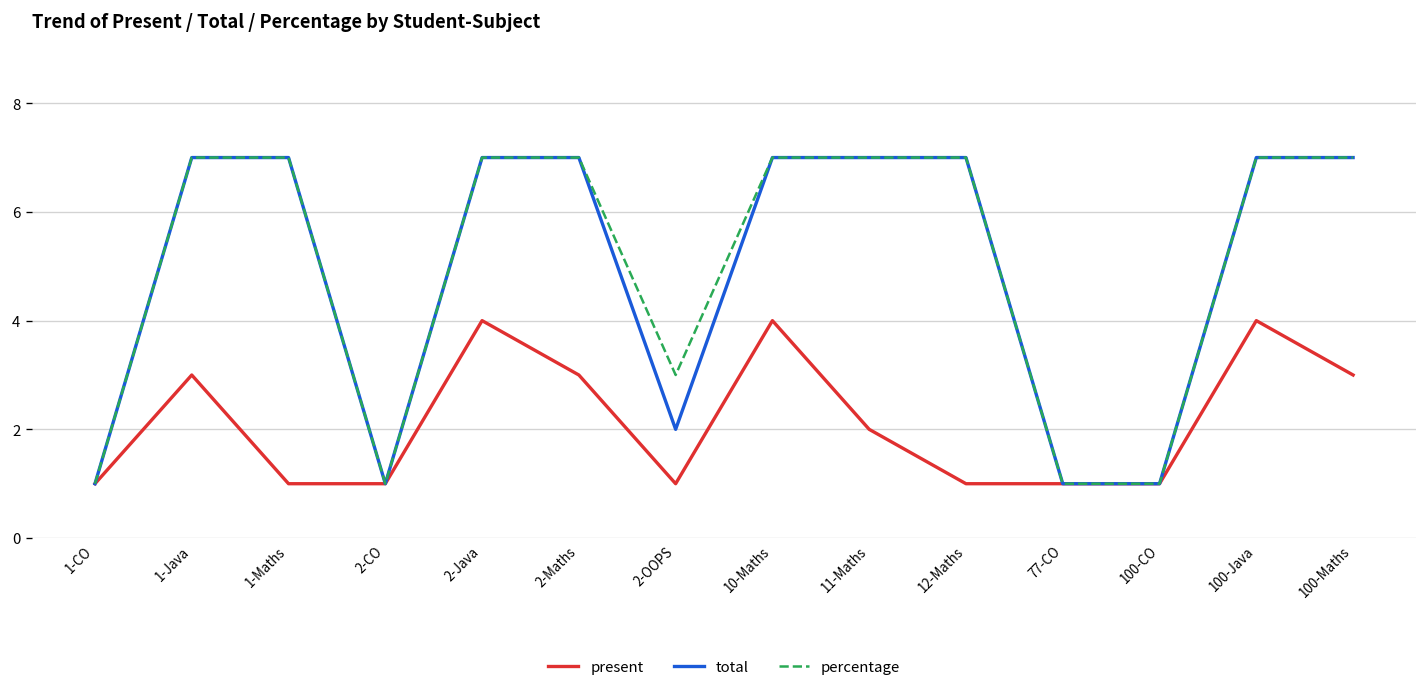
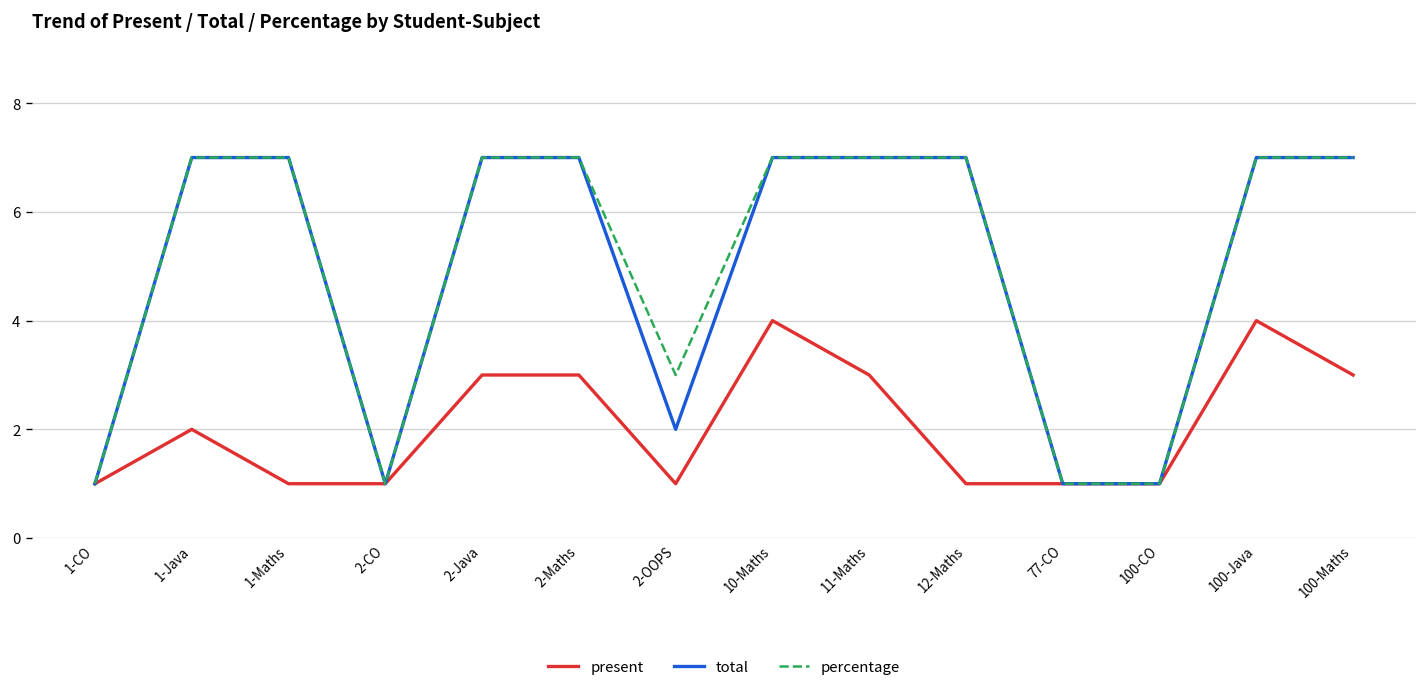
present, 1-Java: 3 -> 2
present, 2-Java: 4 -> 3
present, 11-Maths: 2 -> 3
